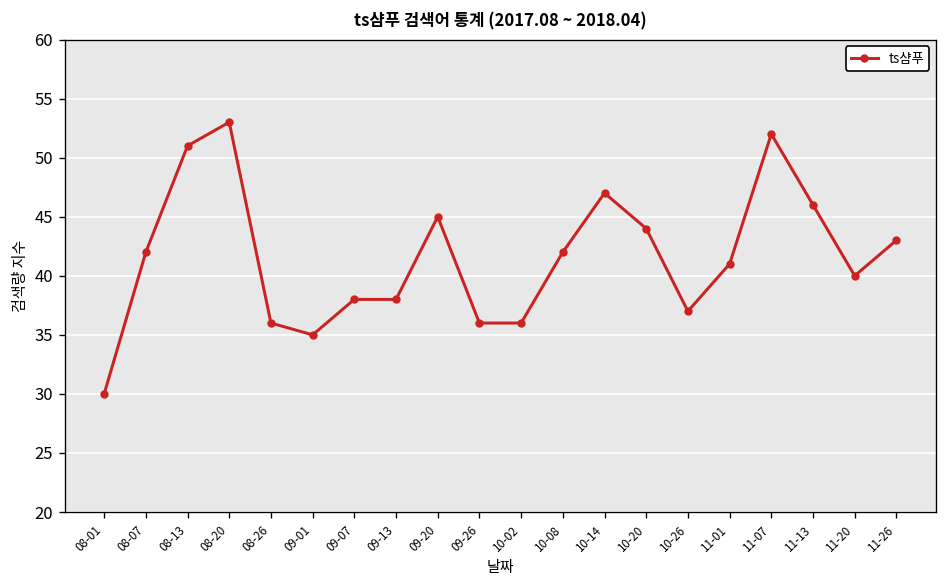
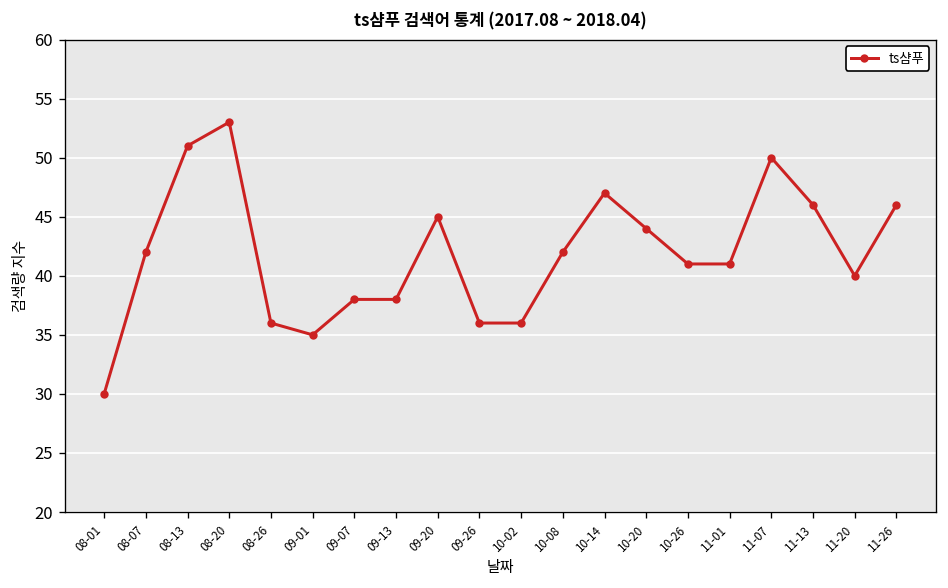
10-26: 37 -> 41
11-07: 52 -> 50
11-26: 43 -> 46
